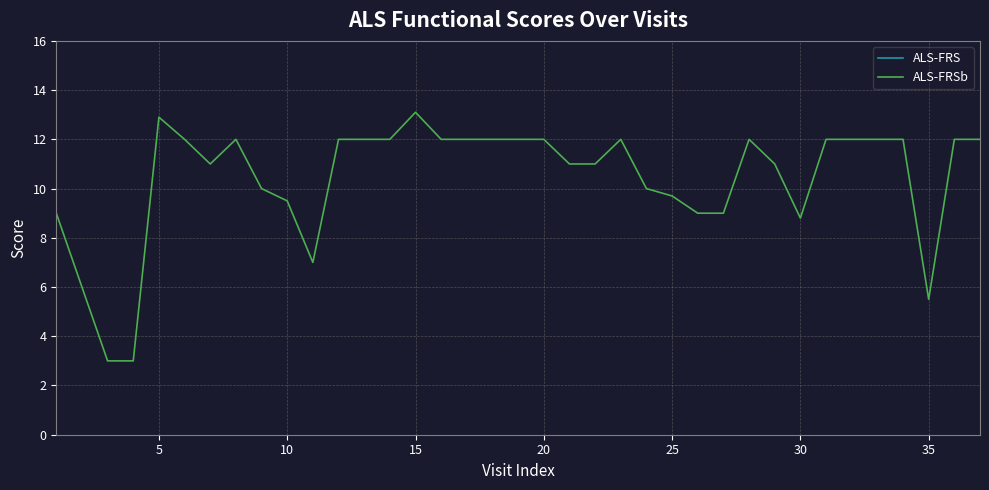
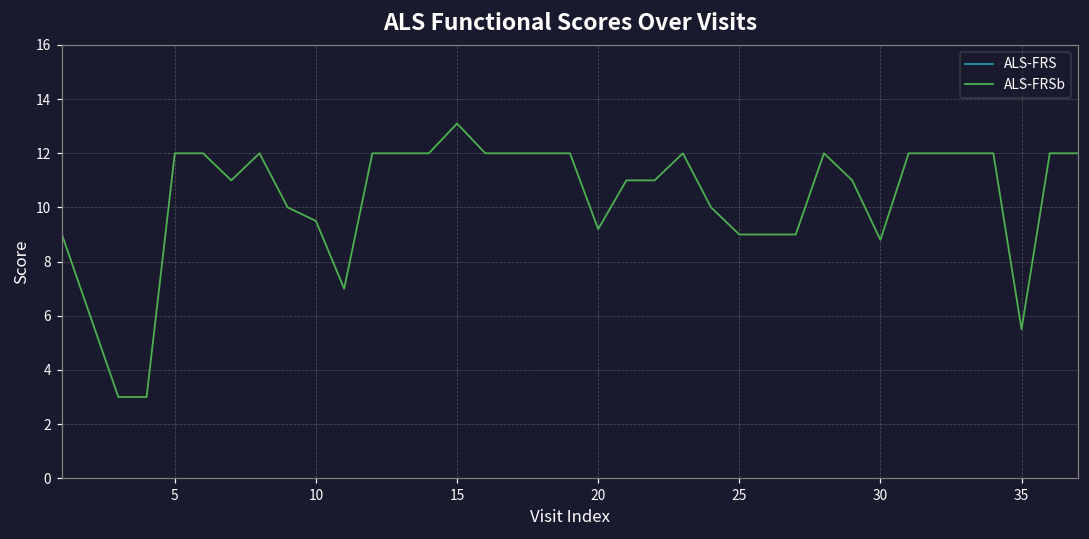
ALS-FRSb, 5: 12.9 -> 12.0
ALS-FRSb, 20: 12.0 -> 9.2
ALS-FRSb, 25: 9.7 -> 9.0
